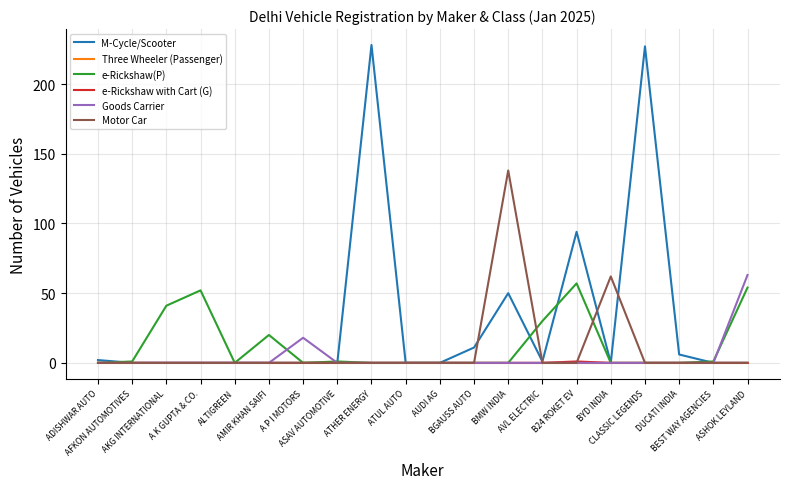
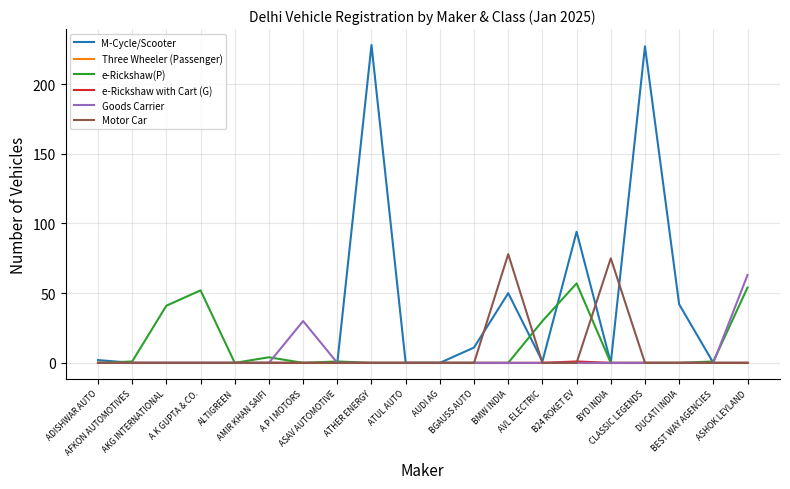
e-Rickshaw(P), AMIR KHAN SAIFI: 20 -> 4
Goods Carrier, A P I MOTORS: 18 -> 30
Motor Car, BMW INDIA: 138 -> 78
Motor Car, BYD INDIA: 62 -> 75
M-Cycle/Scooter, DUCATI INDIA: 6 -> 42
